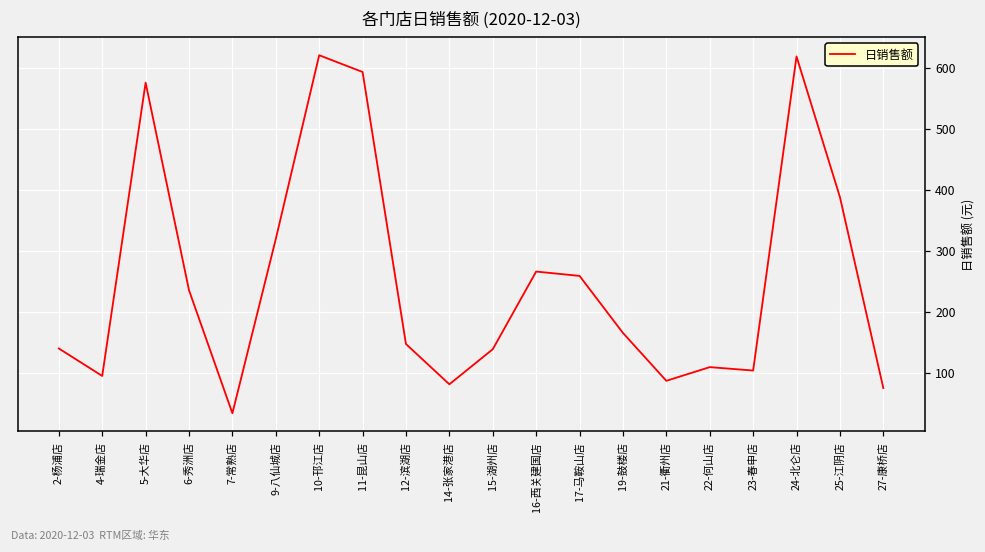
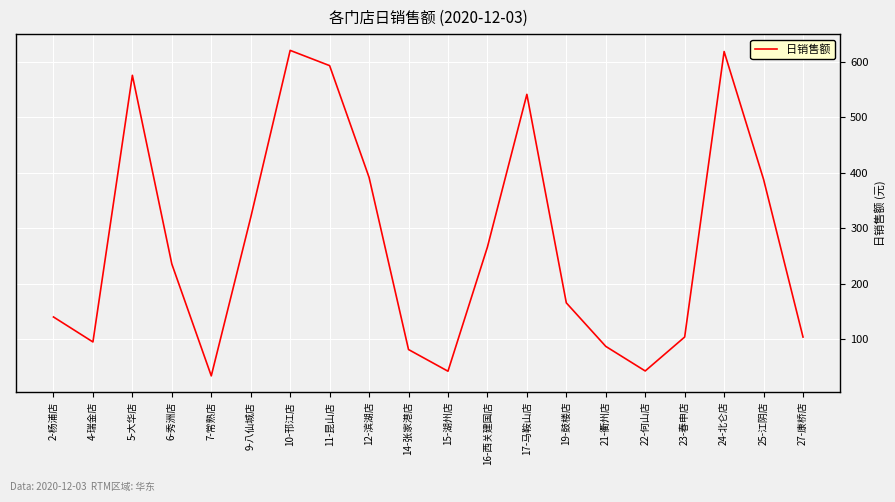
12-滨湖店: 150 -> 390
15-湖州店: 140 -> 40
17-马鞍山店: 260 -> 540
22-何山店: 110 -> 40
27-康桥店: 80 -> 100
